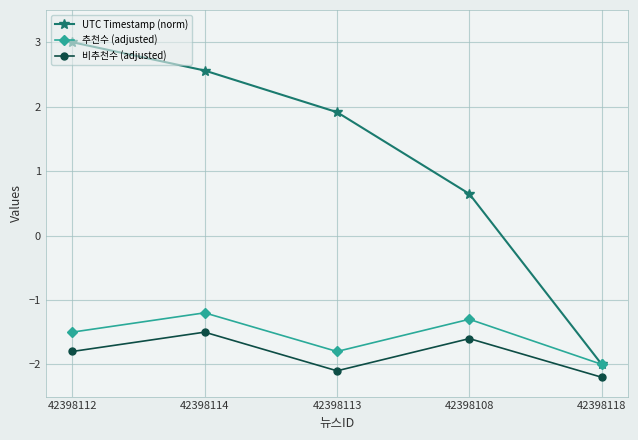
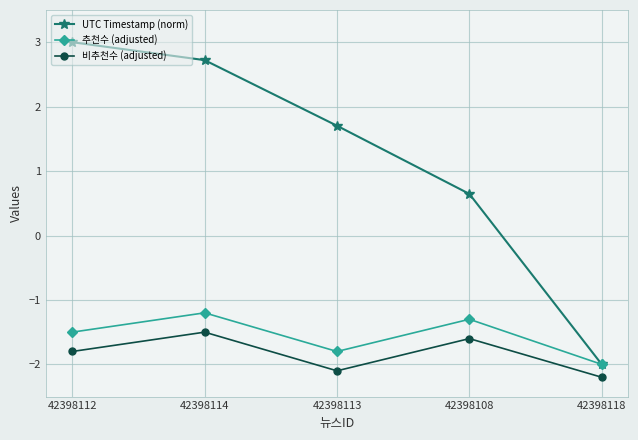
UTC Timestamp (norm), 42398114: 2.6 -> 2.7
UTC Timestamp (norm), 42398113: 1.9 -> 1.7
